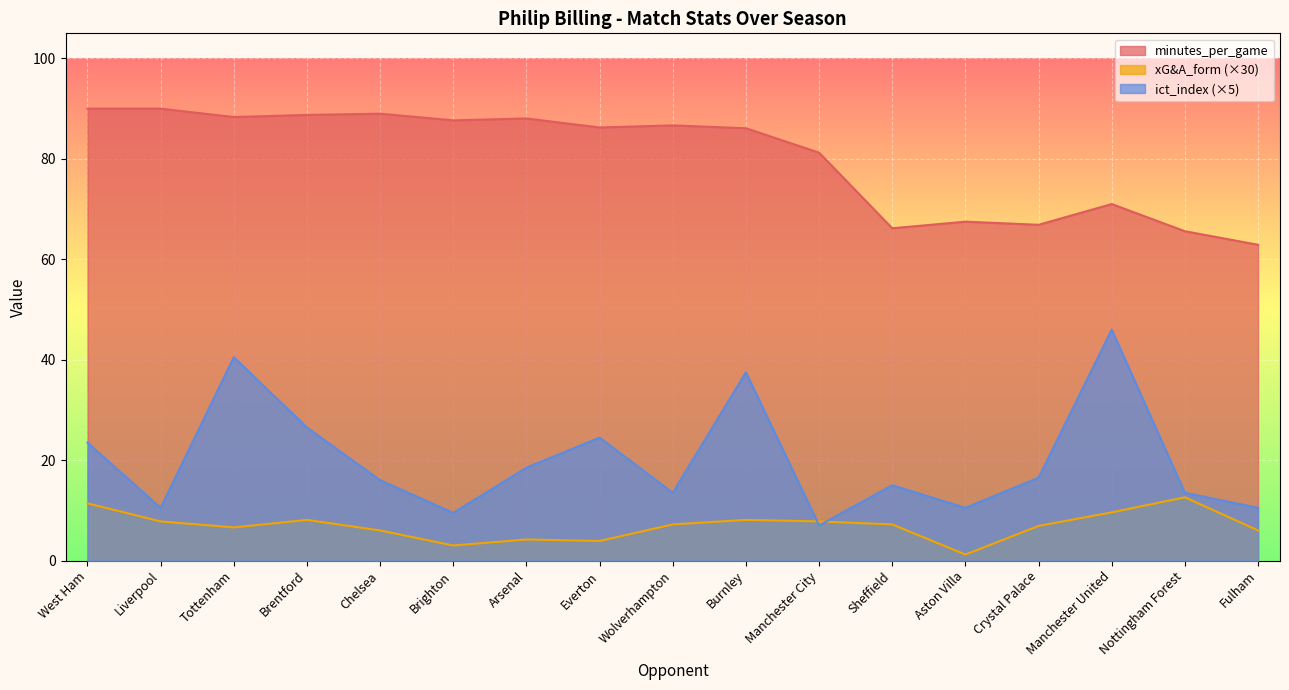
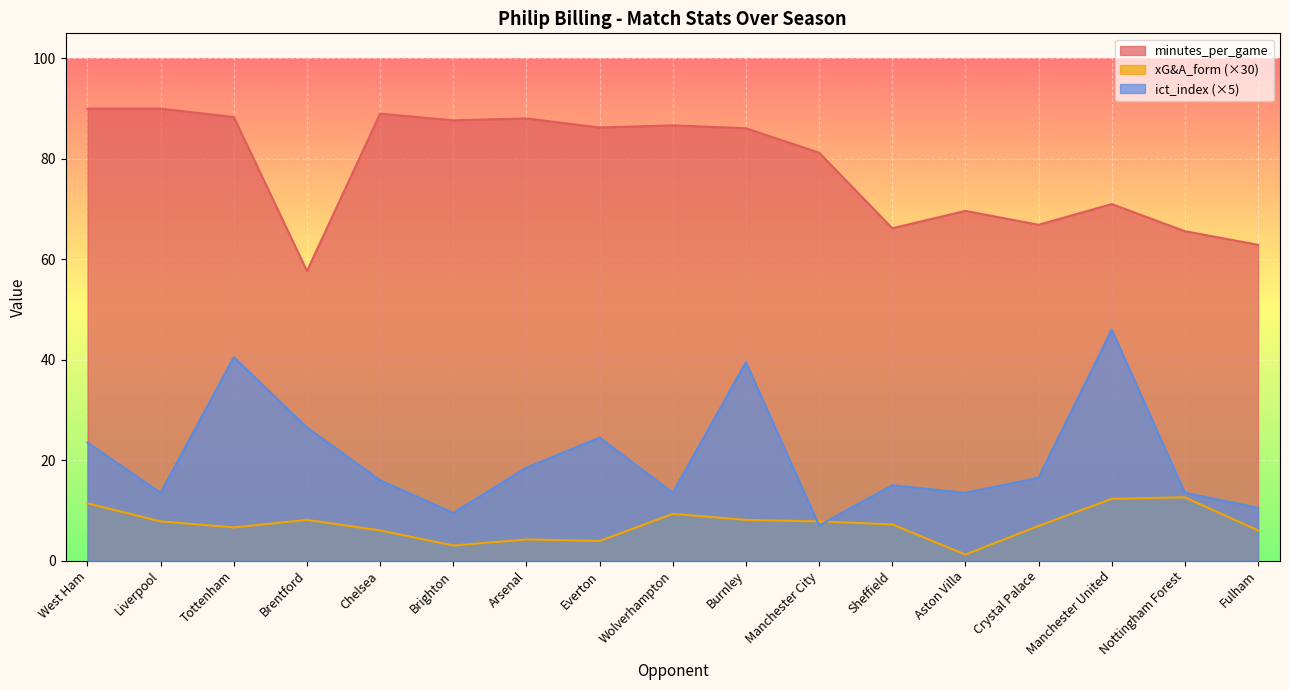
ict_index (×5), Liverpool: 11 -> 14
minutes_per_game, Brentford: 89 -> 58
xG&A_form (×30), Wolverhampton: 7 -> 9
ict_index (×5), Burnley: 38 -> 40
minutes_per_game, Aston Villa: 67 -> 70
ict_index (×5), Aston Villa: 11 -> 14
xG&A_form (×30), Manchester United: 10 -> 12
